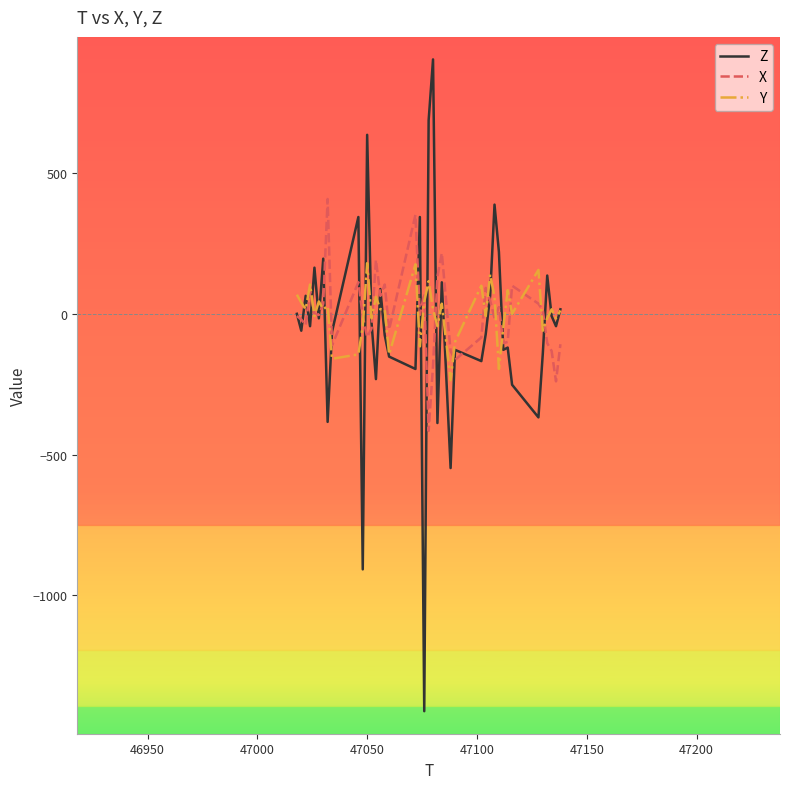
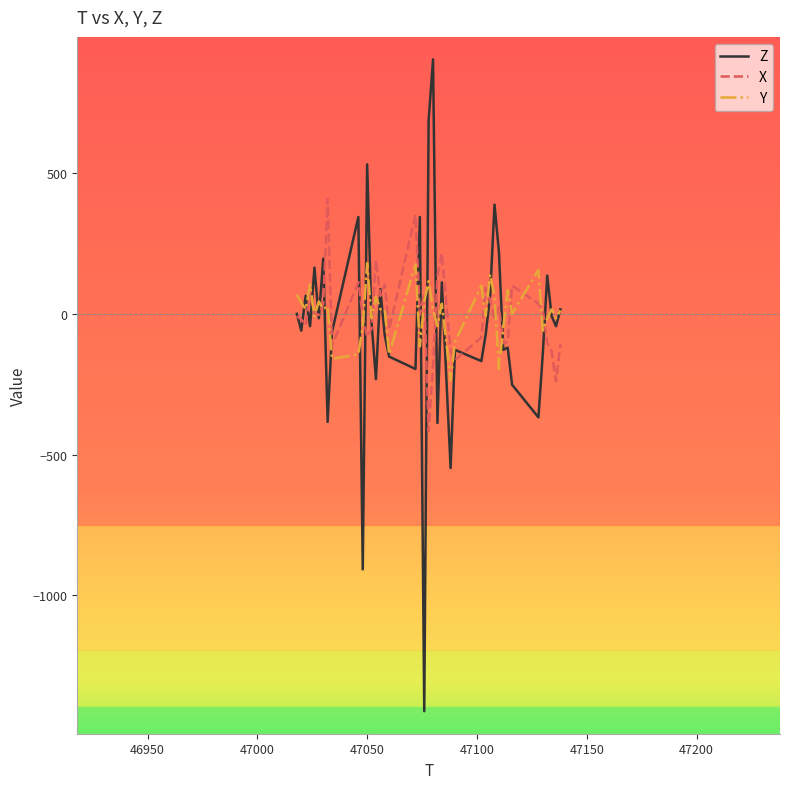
Z, 47050: 640 -> 530
